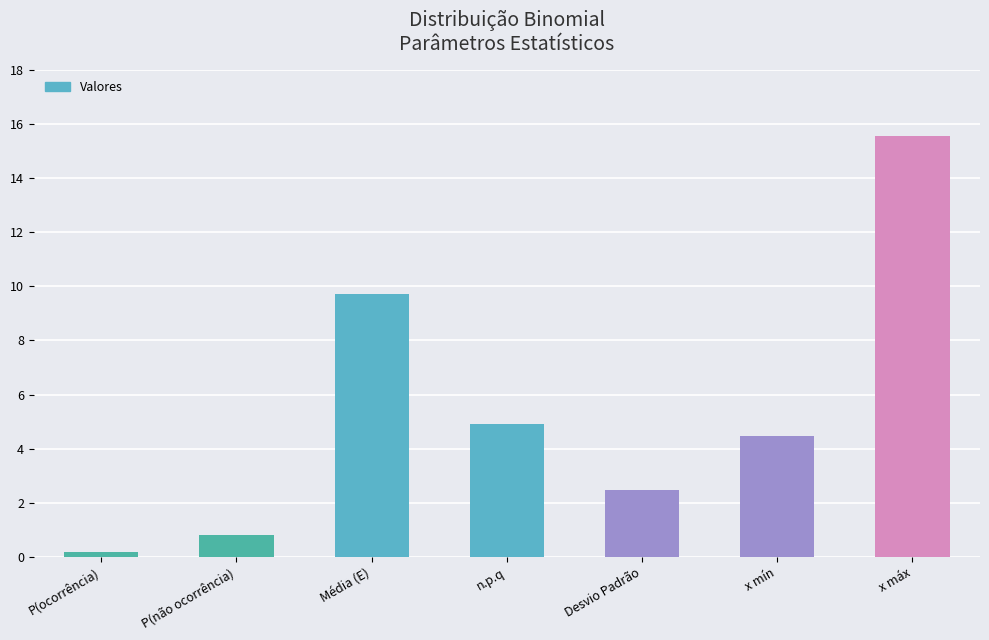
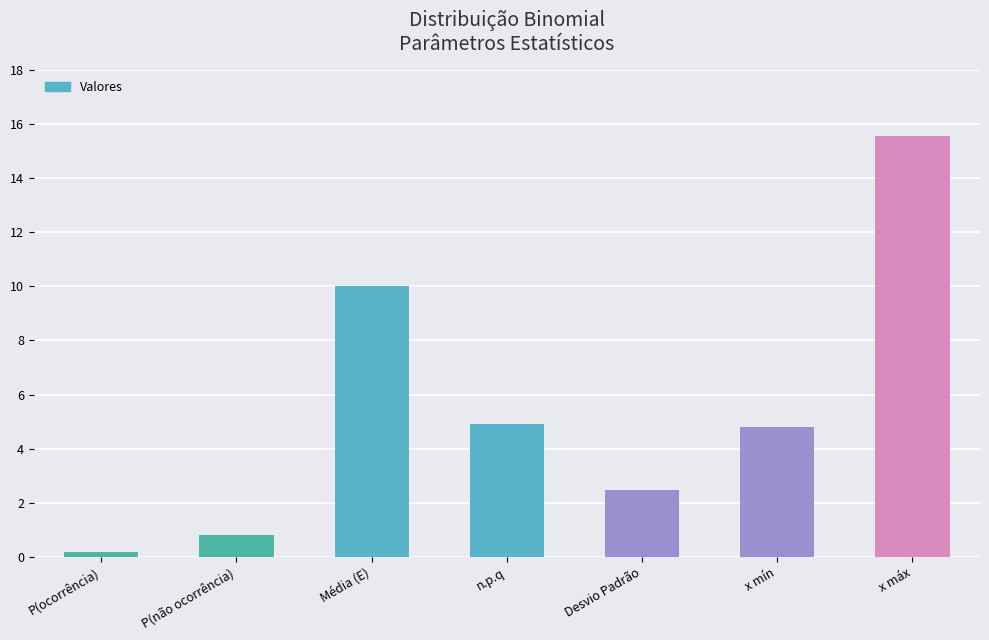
Média (E): 9.7 -> 10.0
x mín: 4.5 -> 4.8
